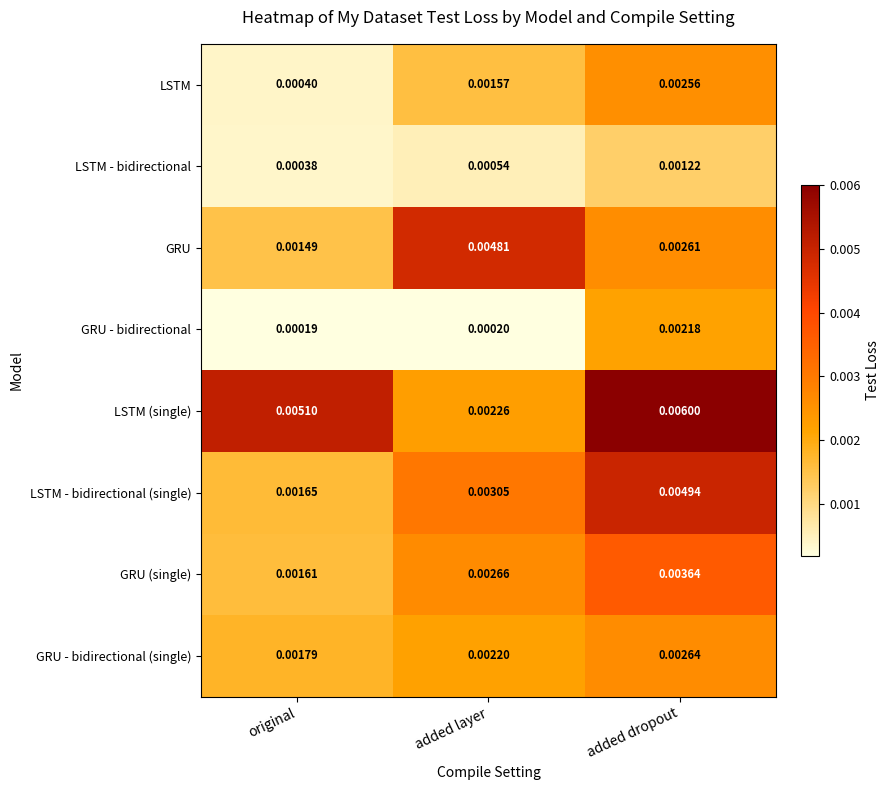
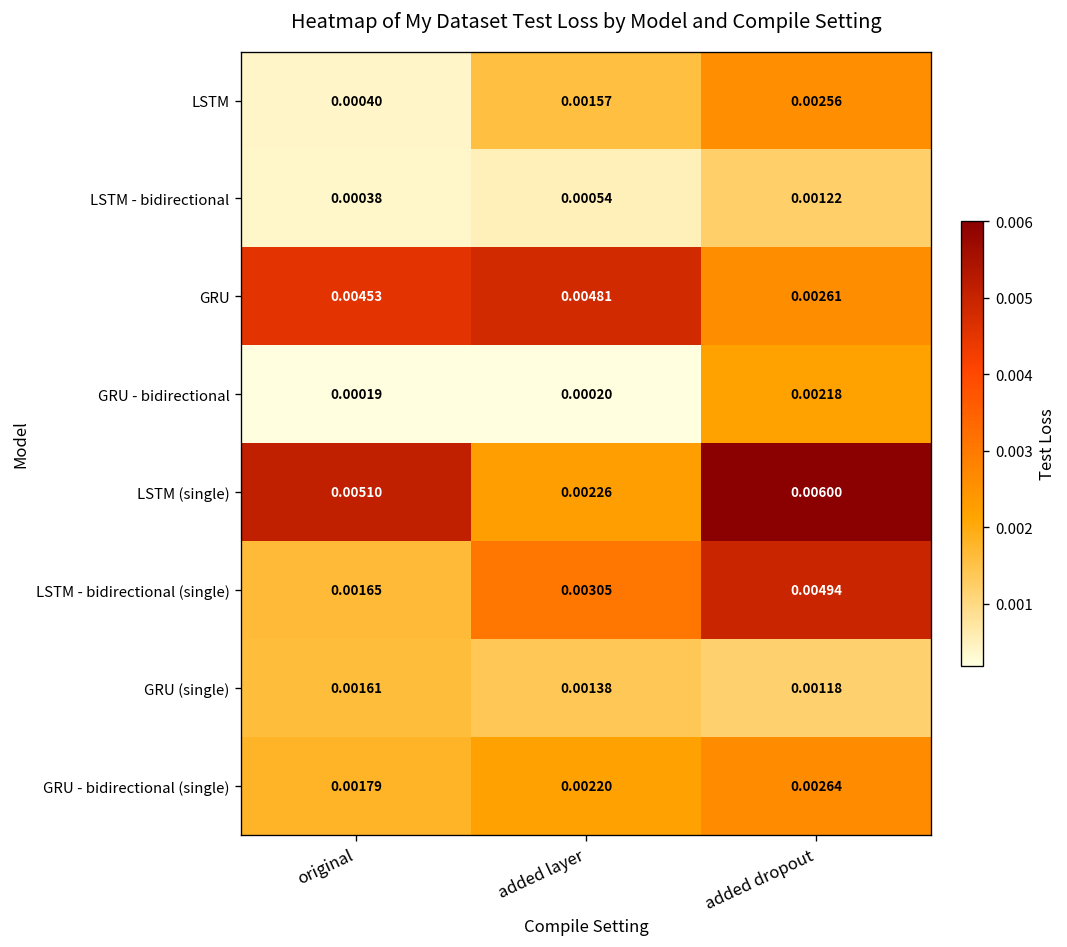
GRU, original: 0.00149 -> 0.00453
GRU (single), added layer: 0.00266 -> 0.00138
GRU (single), added dropout: 0.00364 -> 0.00118
